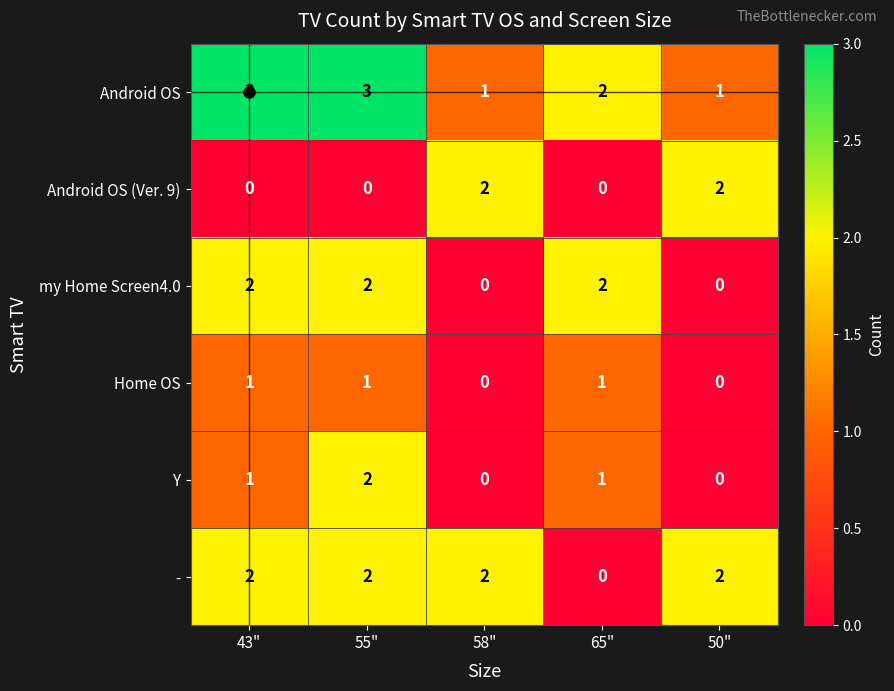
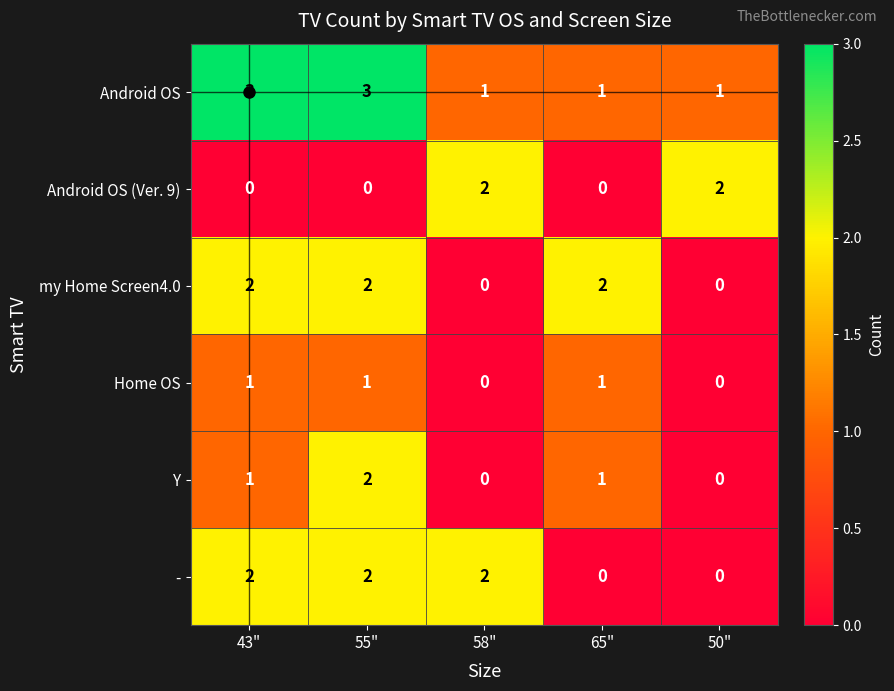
Android OS, 65": 2 -> 1
-, 50": 2 -> 0
